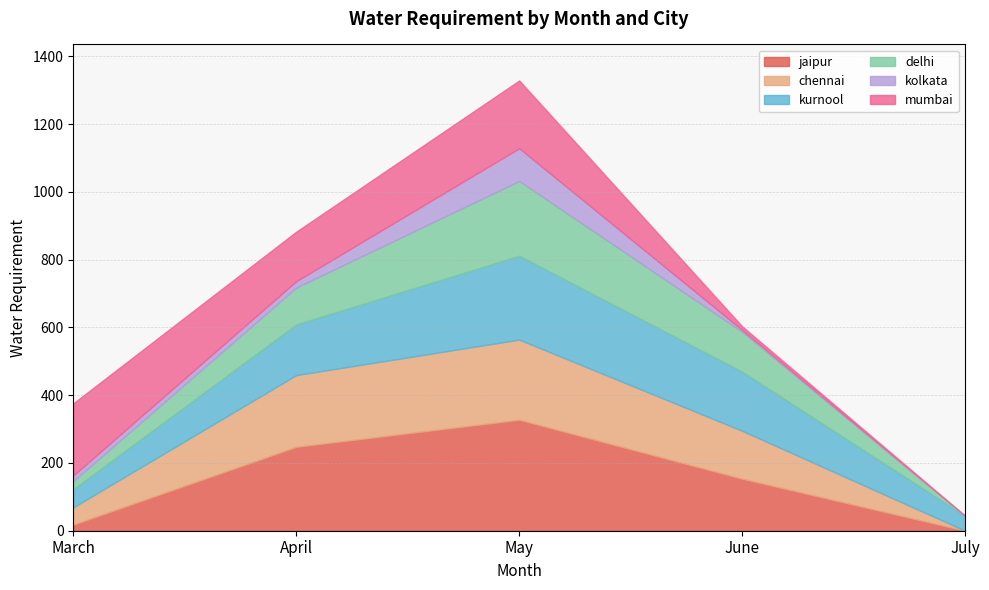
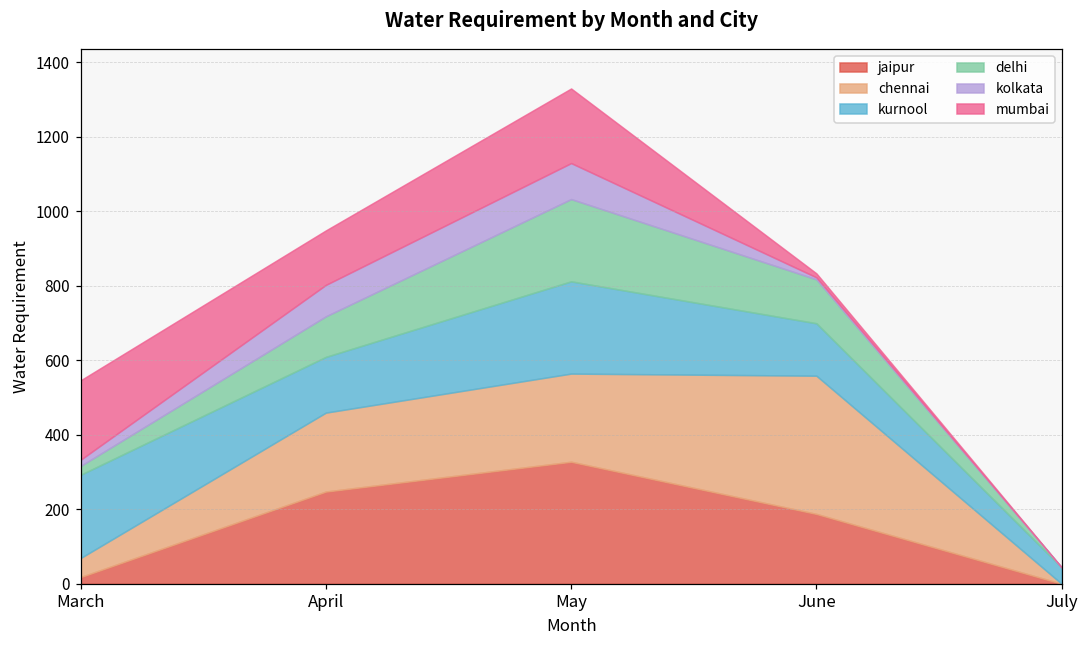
kurnool, March: 50 -> 220
kolkata, April: 20 -> 80
jaipur, June: 150 -> 190
chennai, June: 140 -> 370
kurnool, June: 170 -> 140
